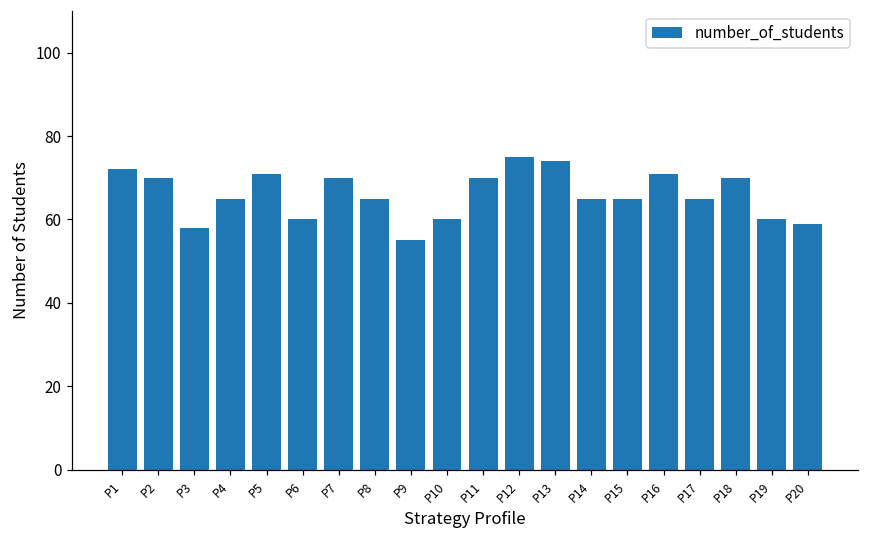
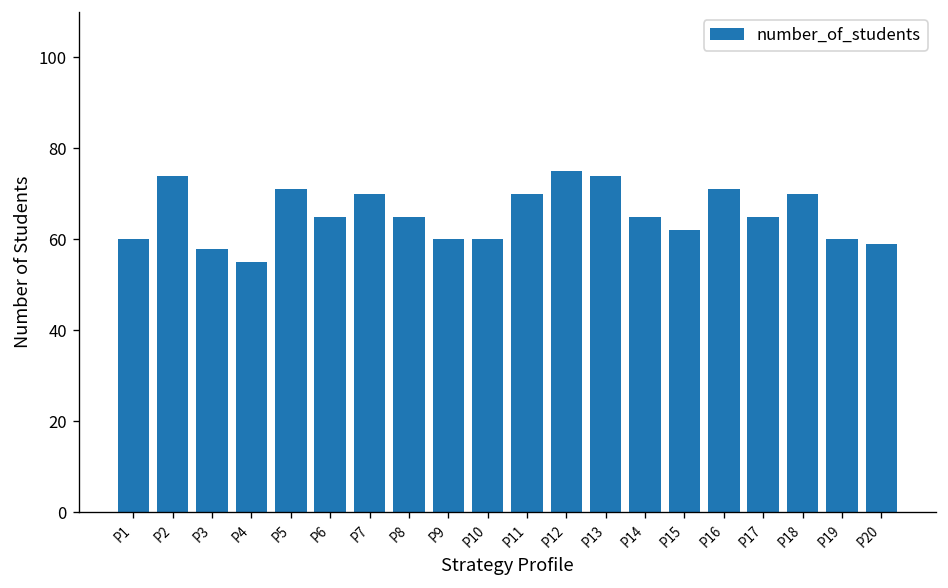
P1: 72 -> 60
P2: 70 -> 74
P4: 65 -> 55
P6: 60 -> 65
P9: 55 -> 60
P15: 65 -> 62
